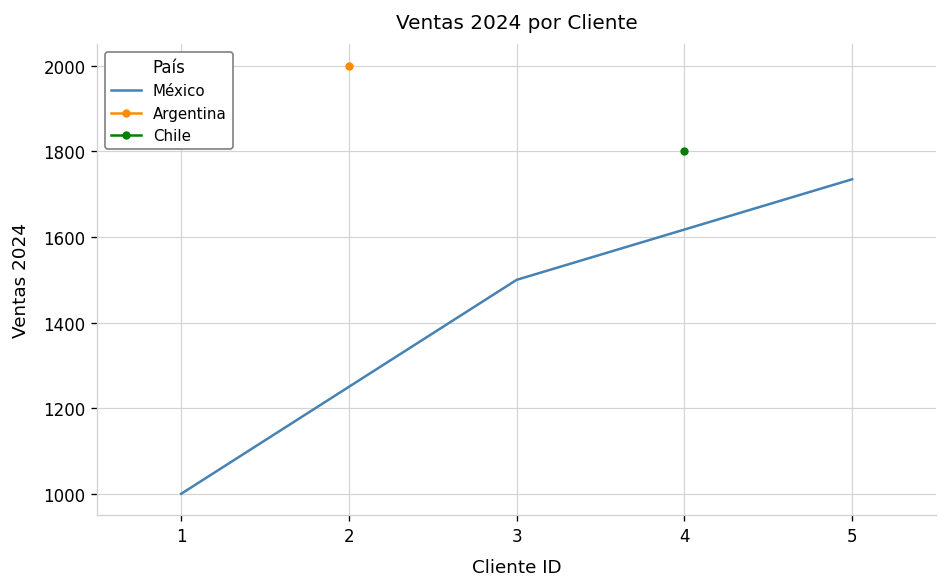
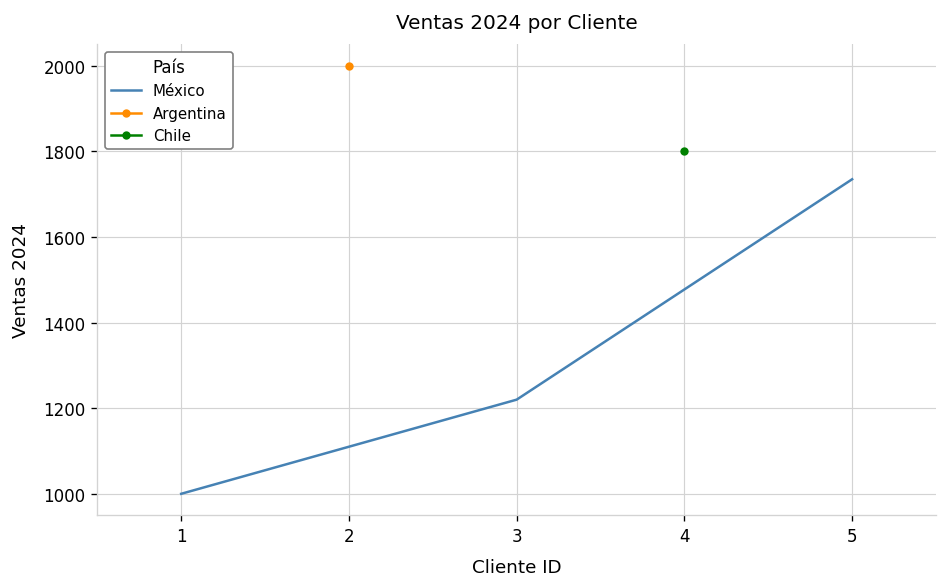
México, 3: 1500 -> 1220
